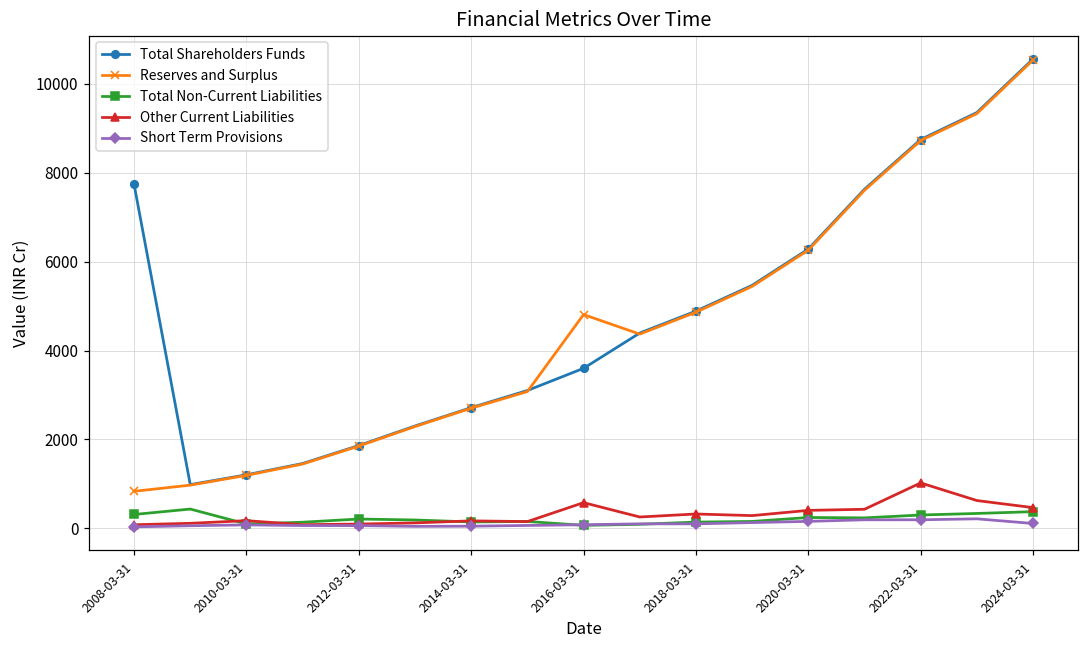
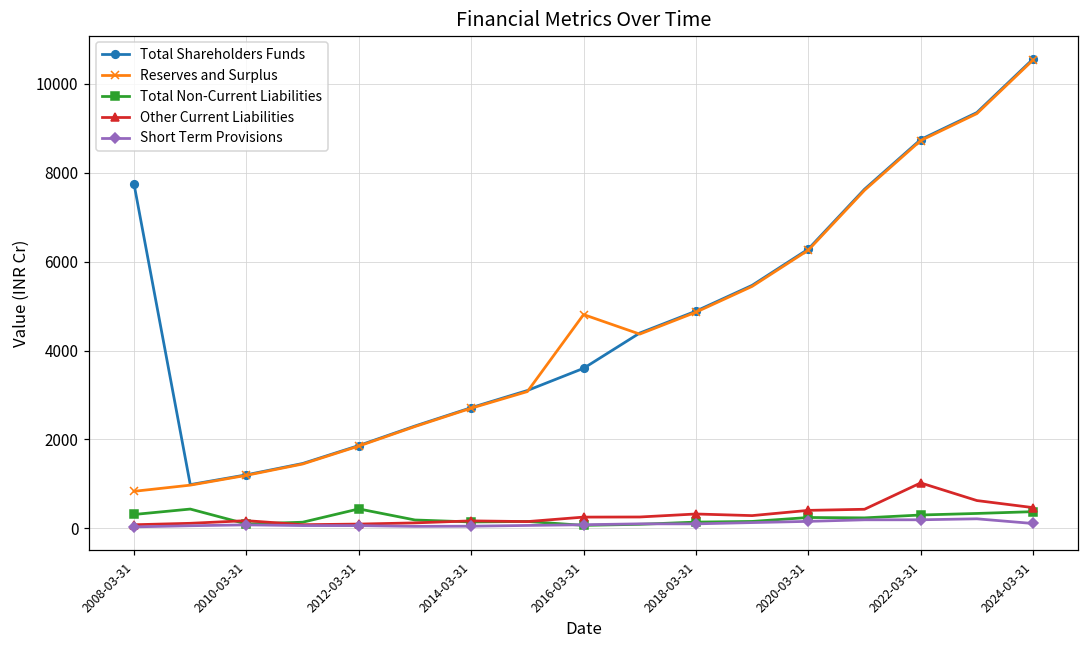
Total Non-Current Liabilities, 2012-03-31: 200 -> 400
Other Current Liabilities, 2016-03-31: 600 -> 300
